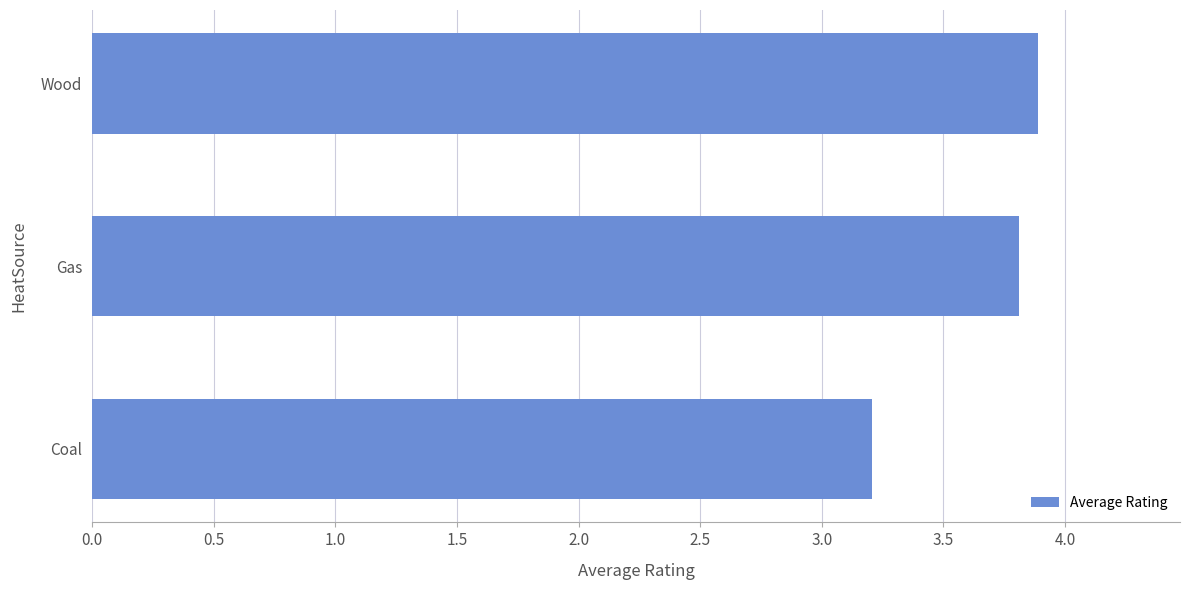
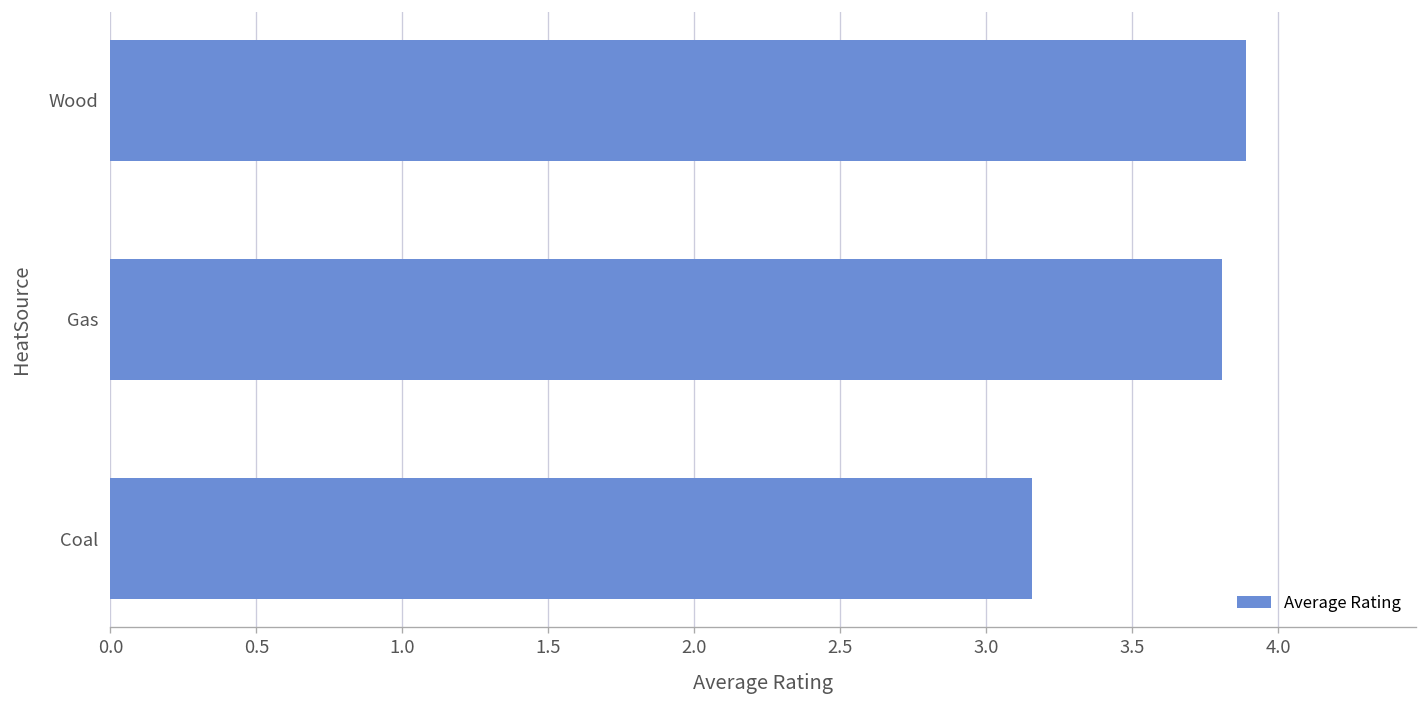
Coal: 3.21 -> 3.16
